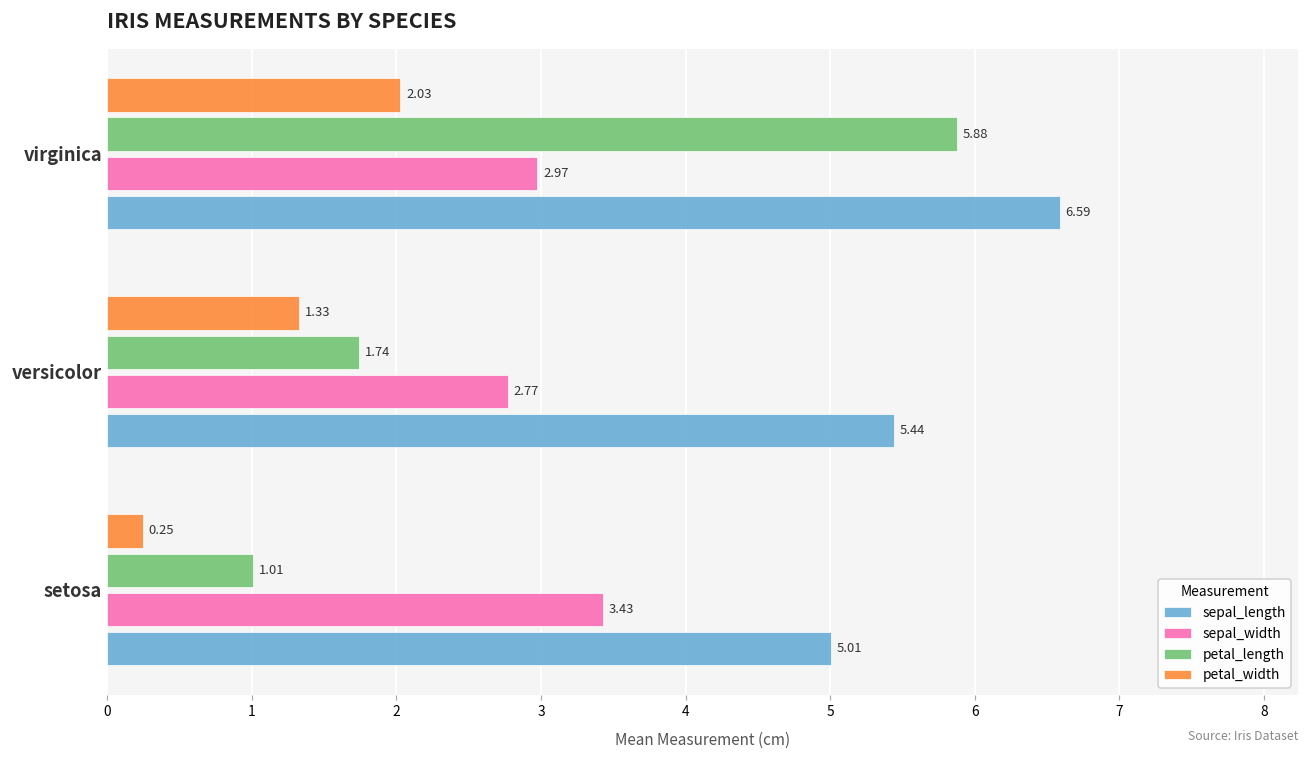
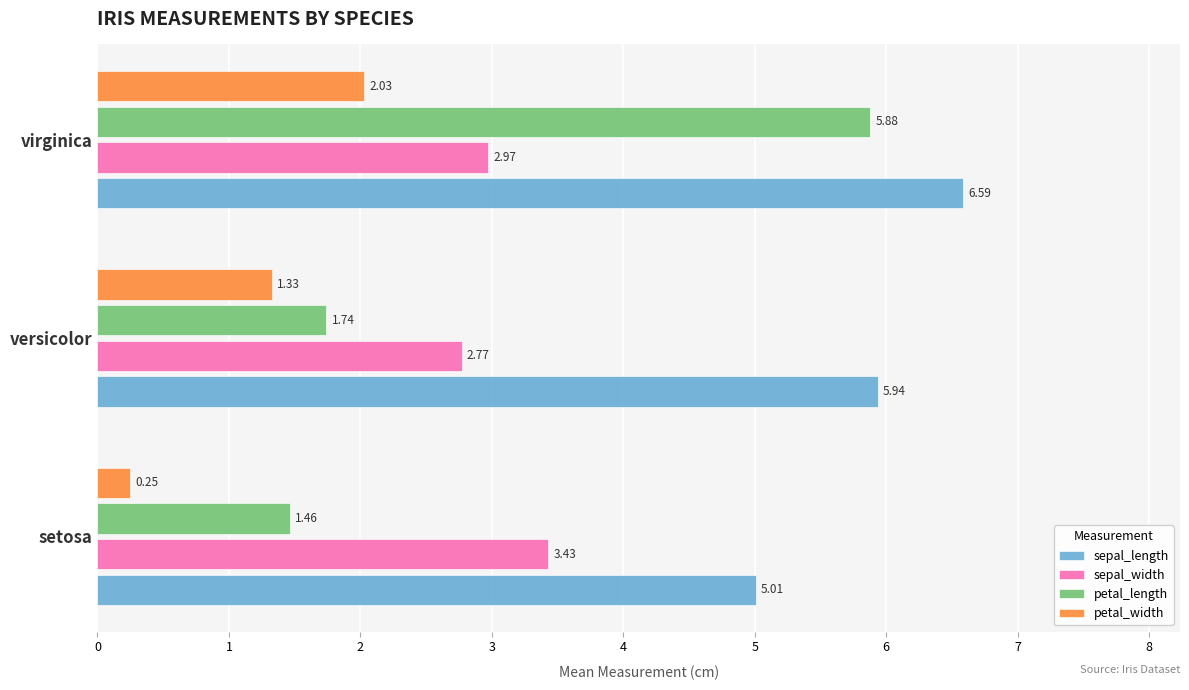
sepal_length, versicolor: 5.44 -> 5.94
petal_length, setosa: 1.01 -> 1.46
